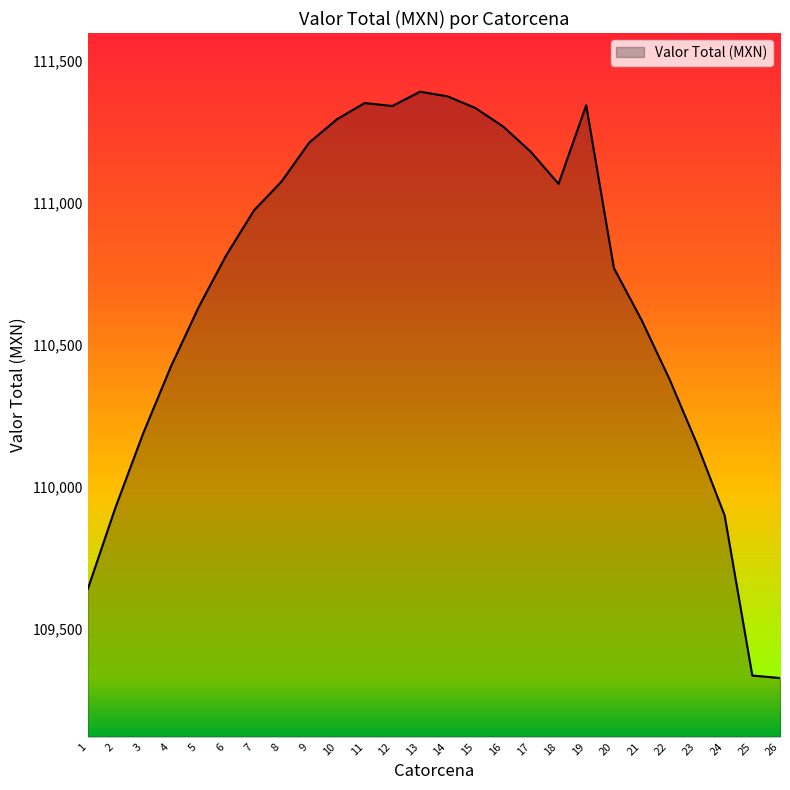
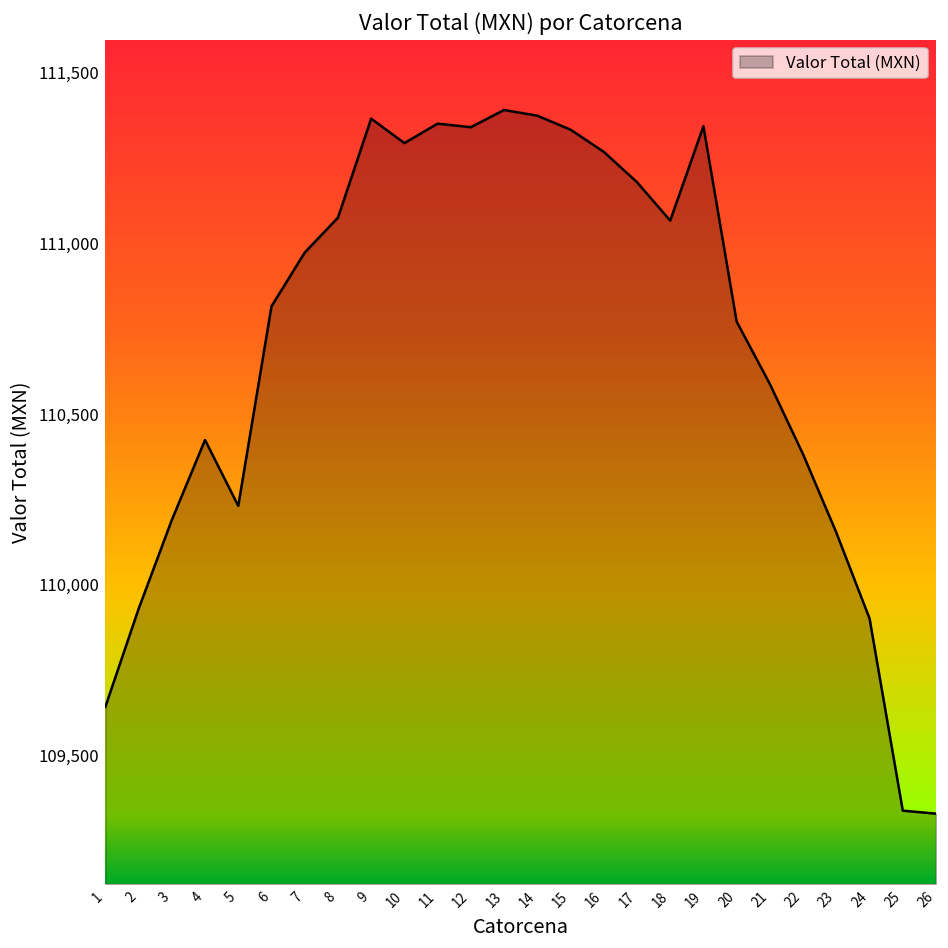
5: 110,630 -> 110,230
9: 111,210 -> 111,370
